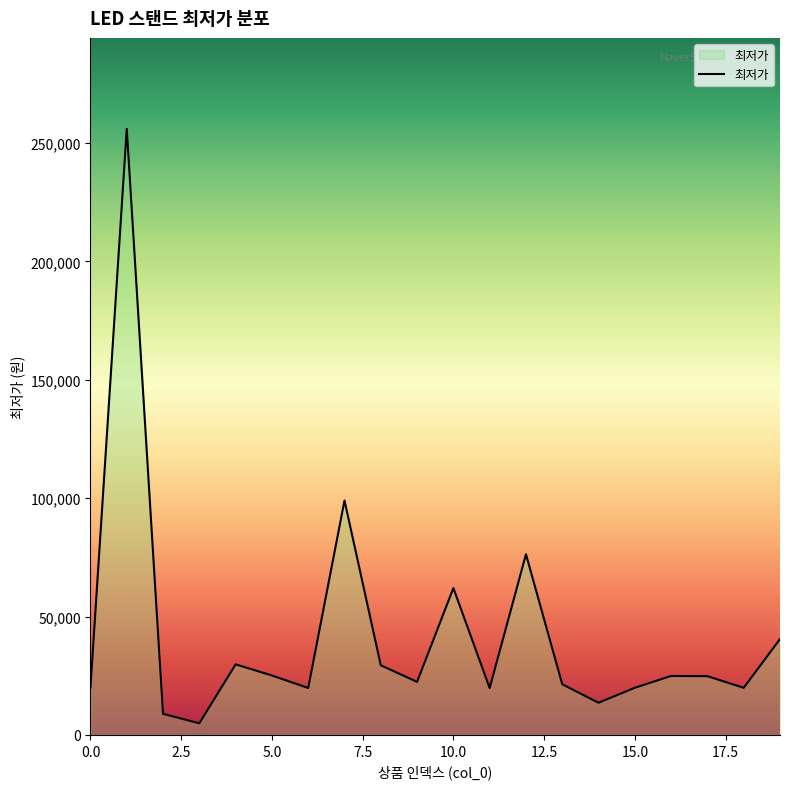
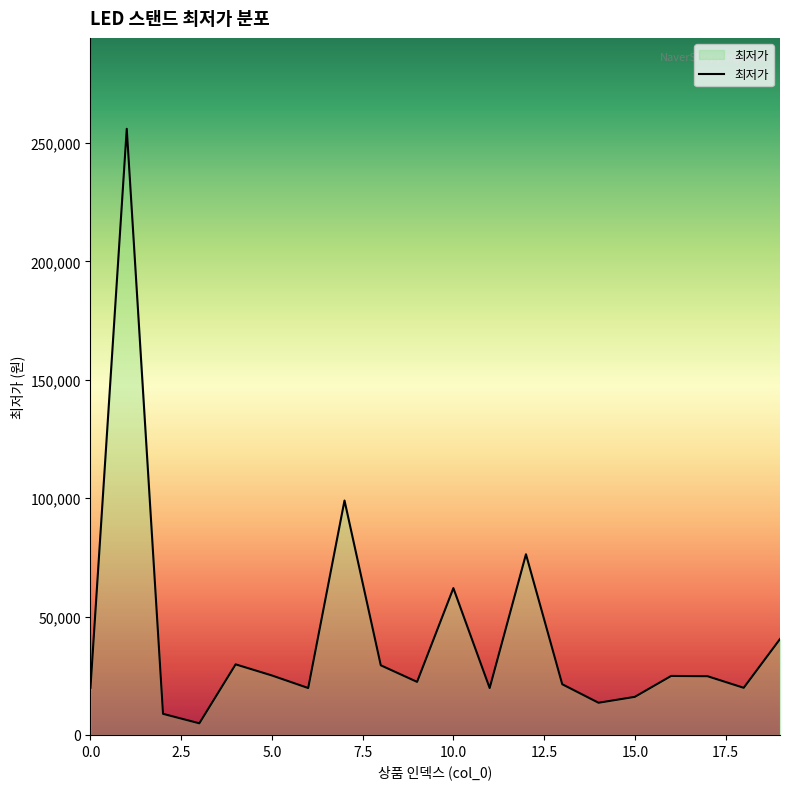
15.0: 20,000 -> 16,000
